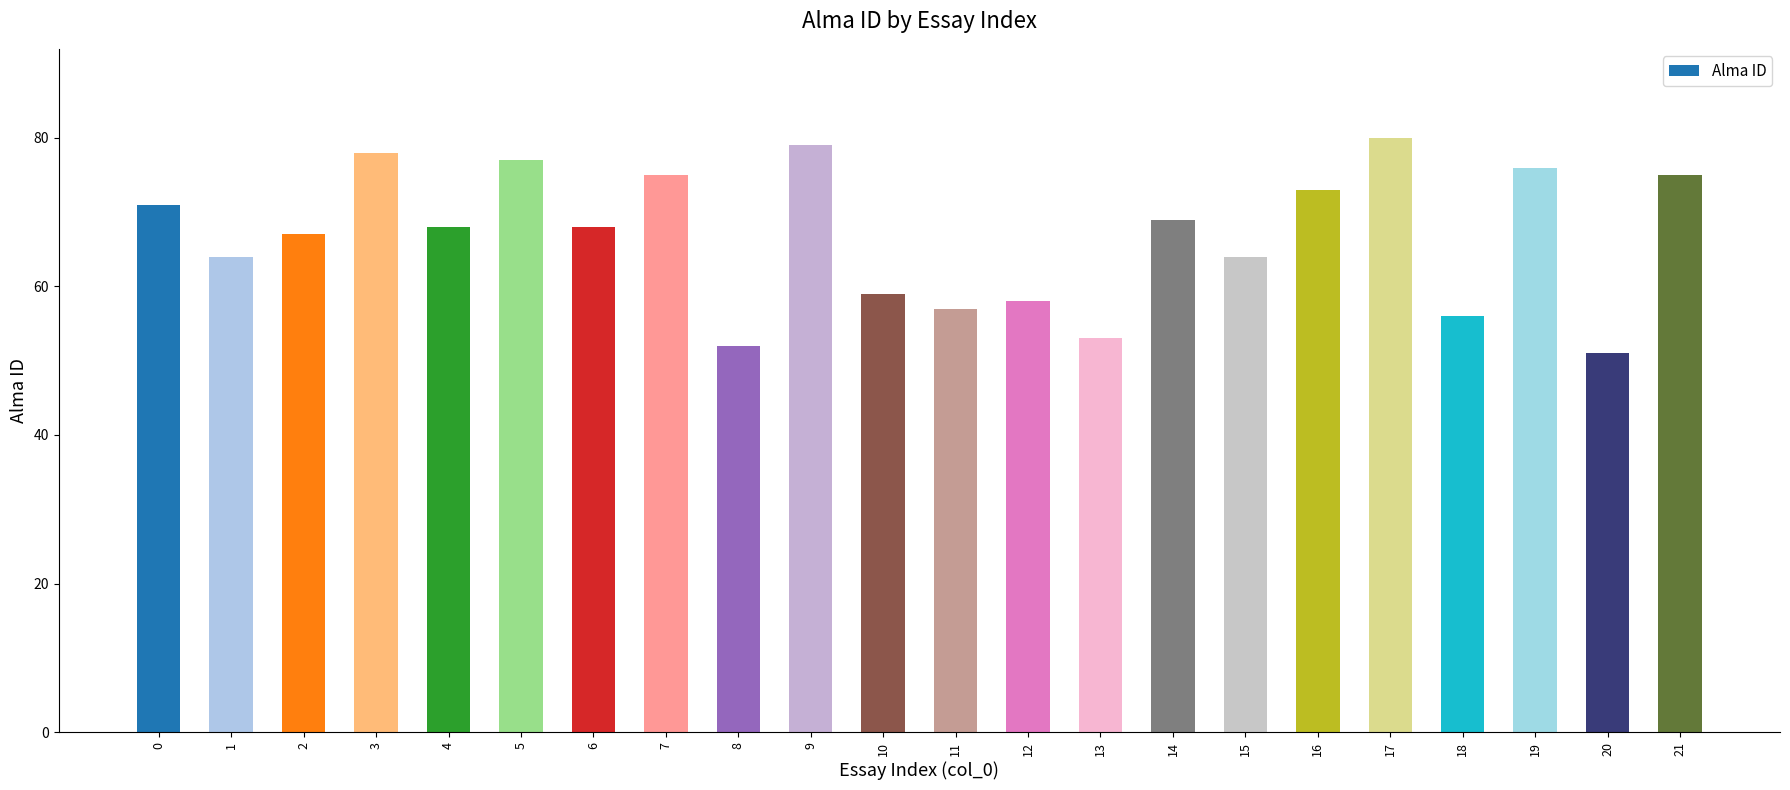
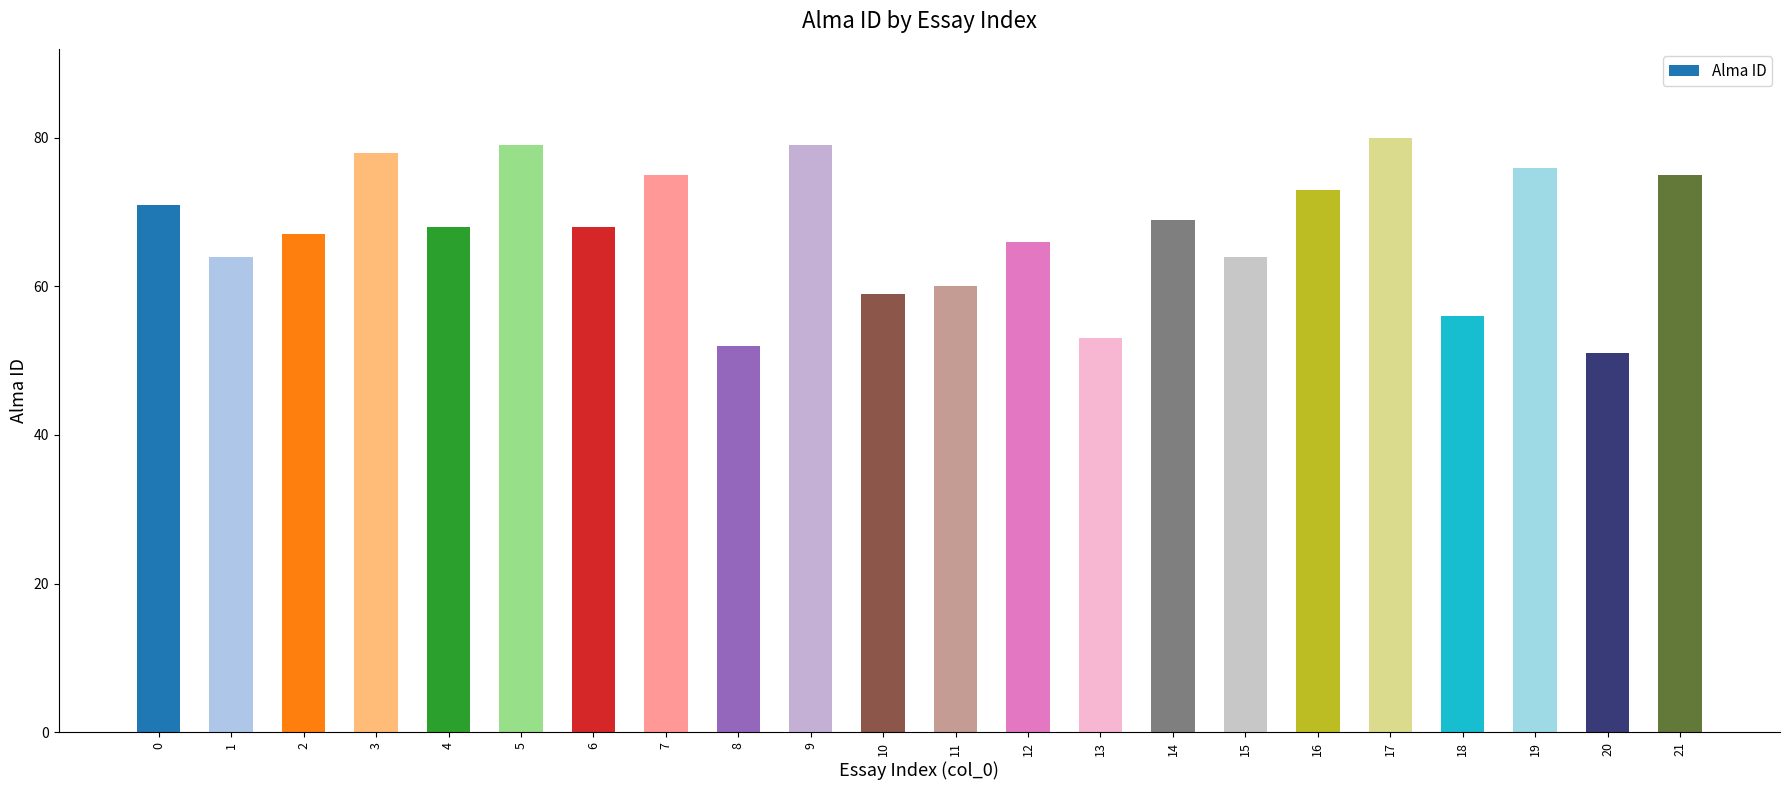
5: 77 -> 79
11: 57 -> 60
12: 58 -> 66
